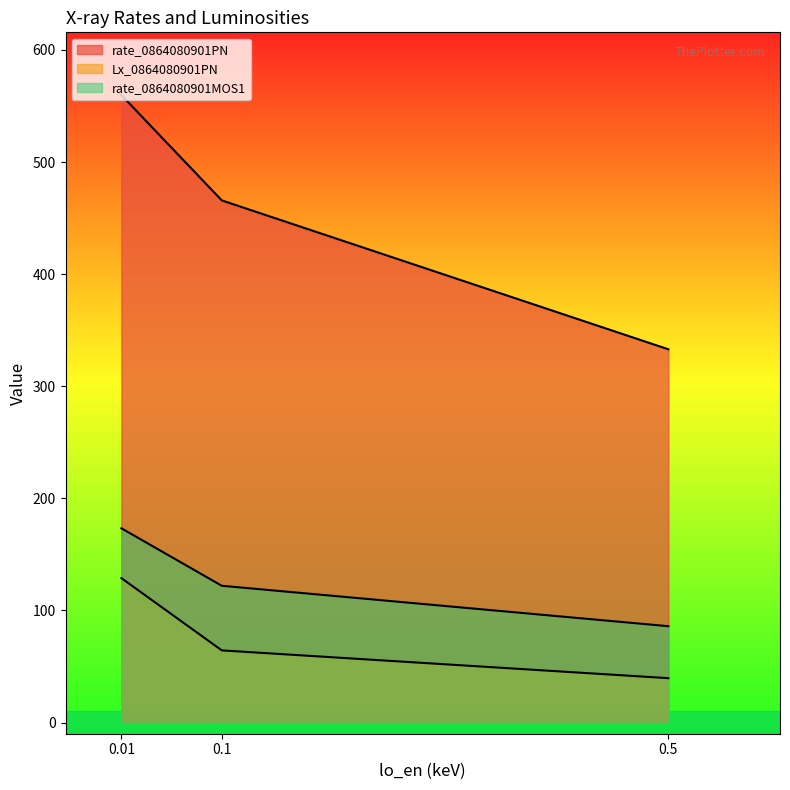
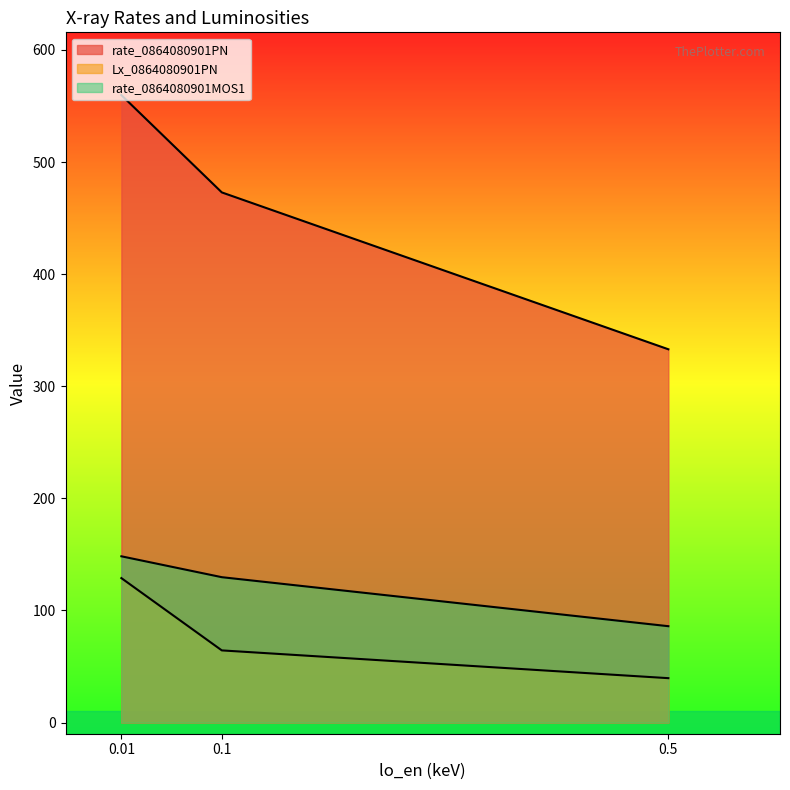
rate_0864080901MOS1, 0.01: 173 -> 148
rate_0864080901PN, 0.1: 466 -> 473
rate_0864080901MOS1, 0.1: 122 -> 130
